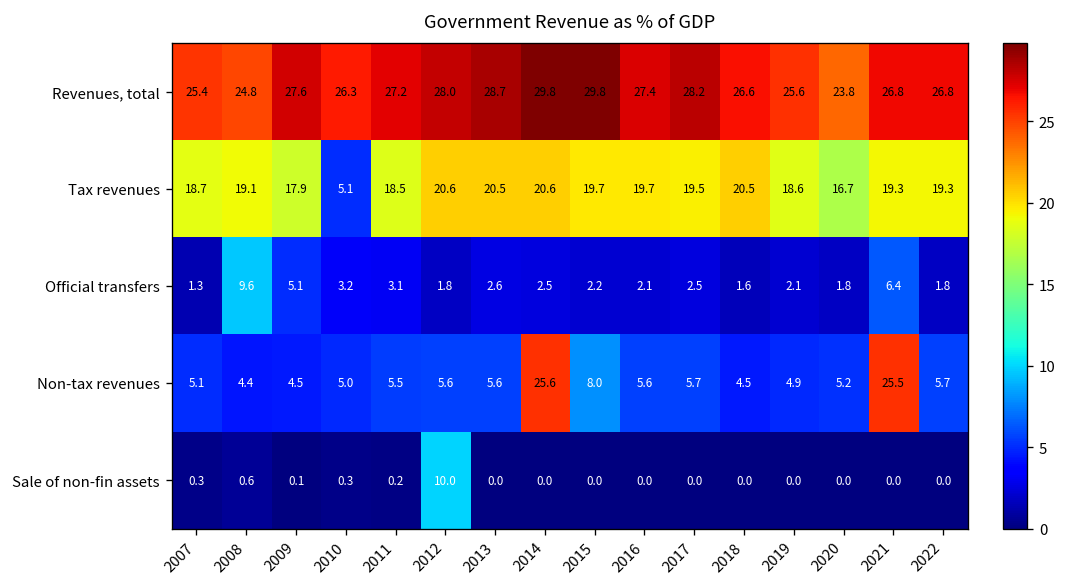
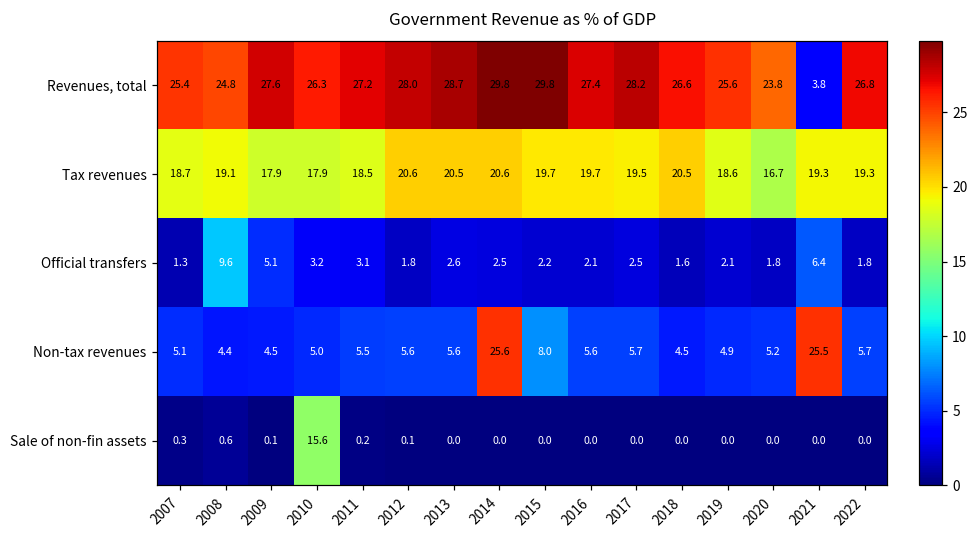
Revenues, total, 2021: 26.8 -> 3.8
Tax revenues, 2010: 5.1 -> 17.9
Sale of non-fin assets, 2010: 0.3 -> 15.6
Sale of non-fin assets, 2012: 10.0 -> 0.1
